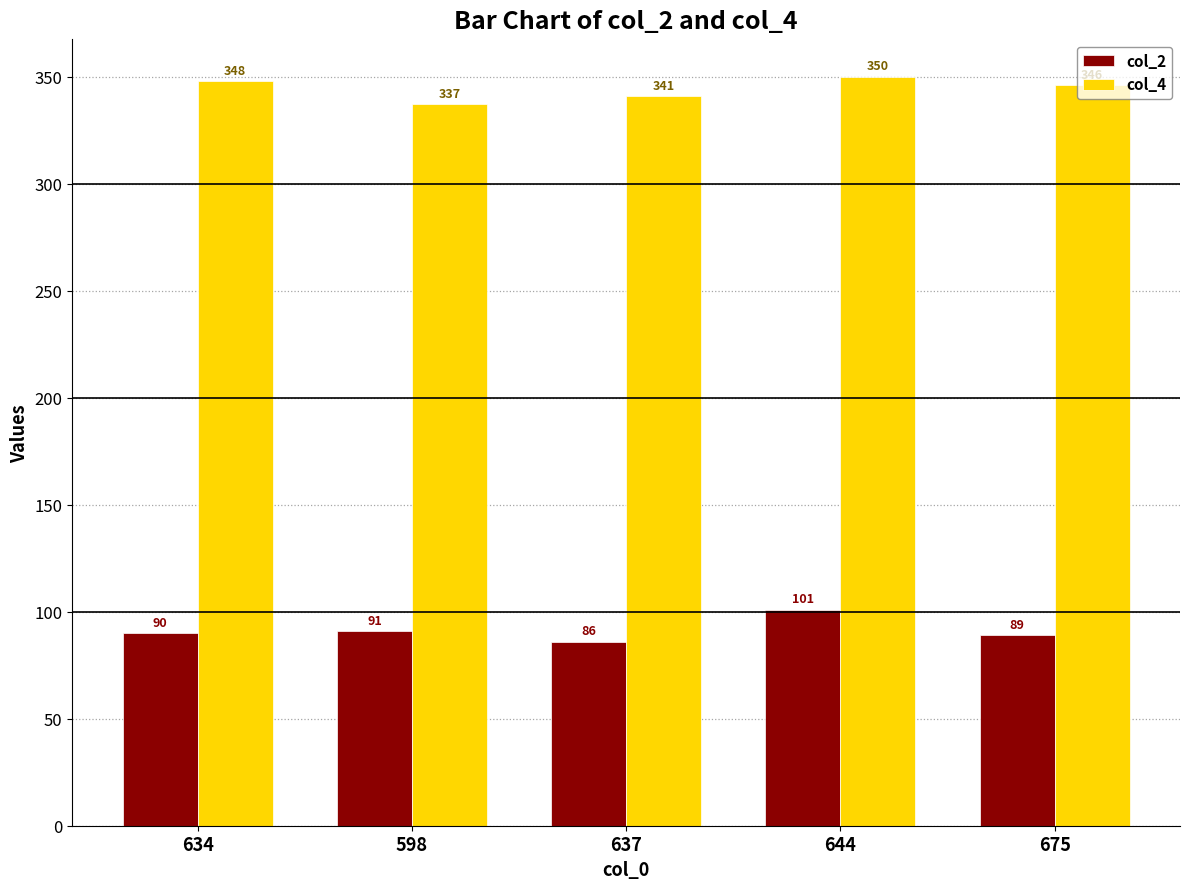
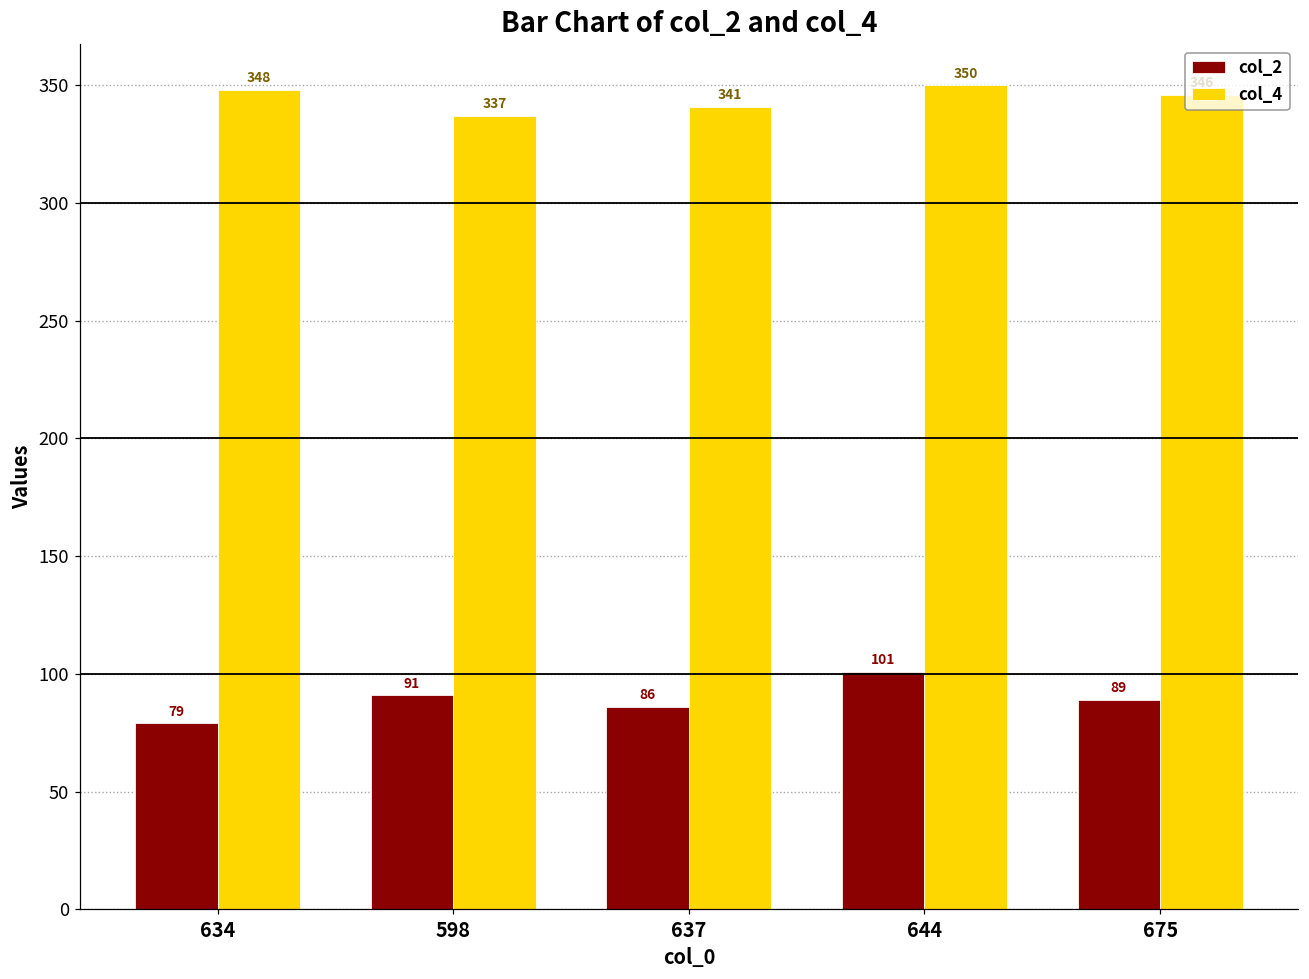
col_2, 634: 90 -> 79
